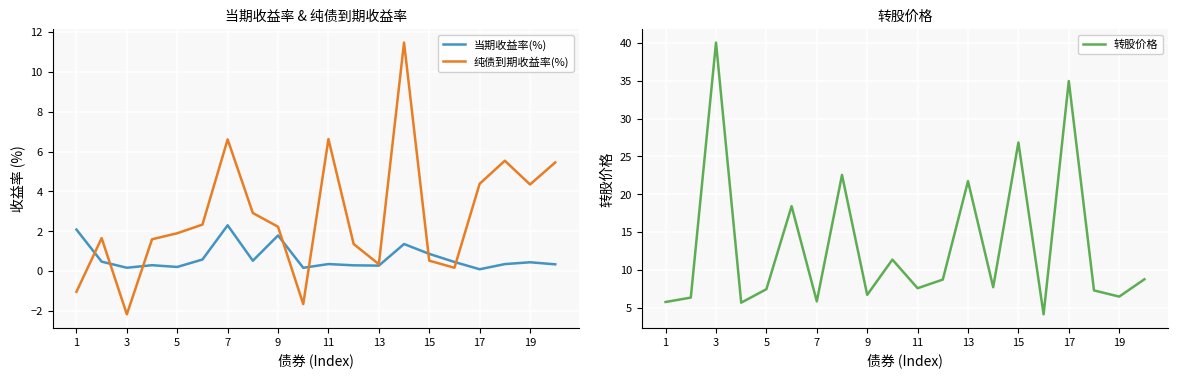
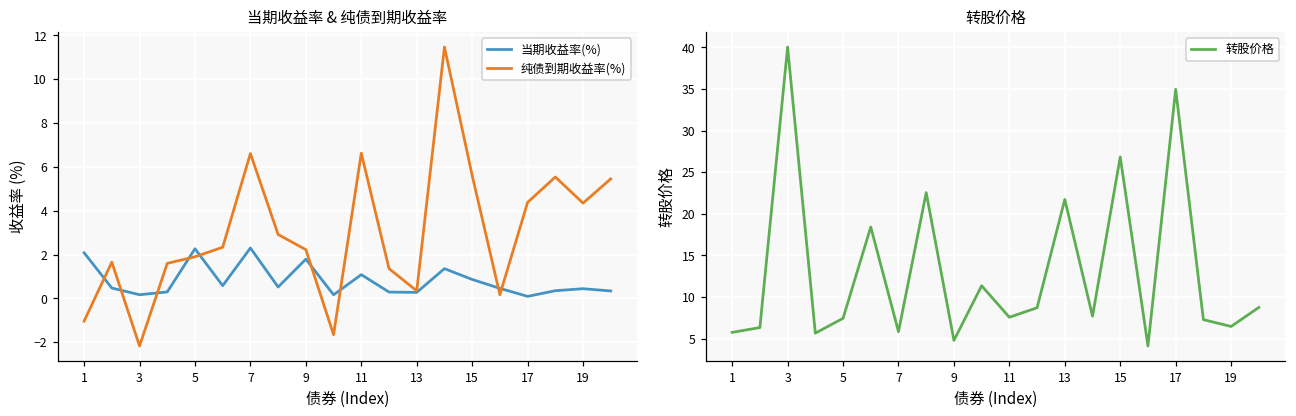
当期收益率 & 纯债到期收益率, 当期收益率(%), 5: 0.2 -> 2.3
当期收益率 & 纯债到期收益率, 当期收益率(%), 11: 0.4 -> 1.1
当期收益率 & 纯债到期收益率, 纯债到期收益率(%), 15: 0.5 -> 5.6
转股价格, 9: 7 -> 5
